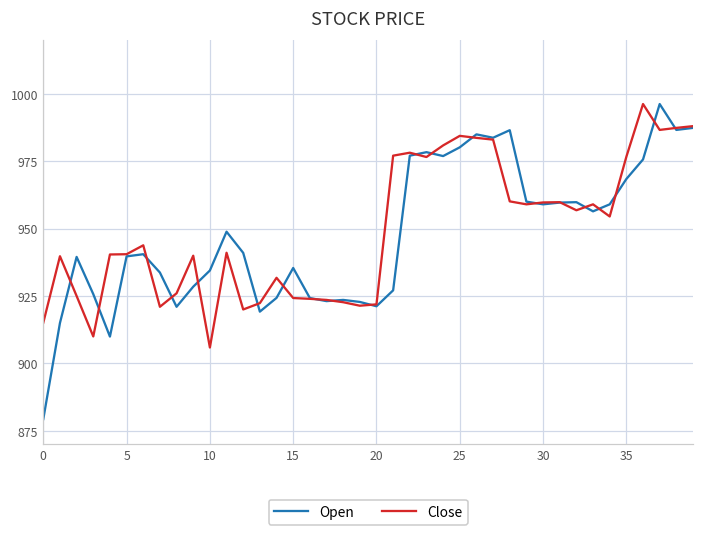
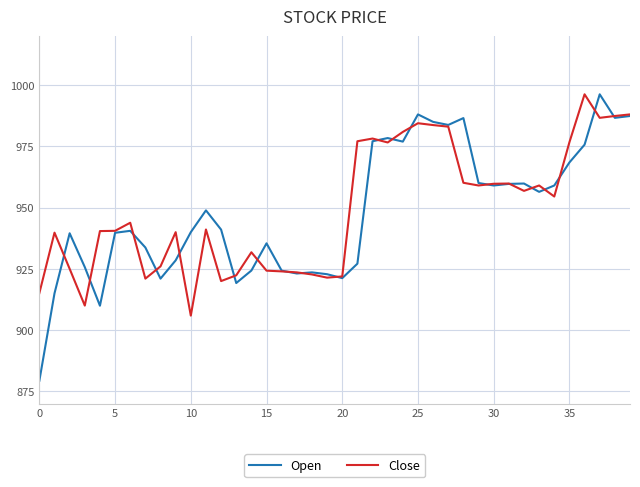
Open, 10: 934 -> 940
Open, 25: 980 -> 988
